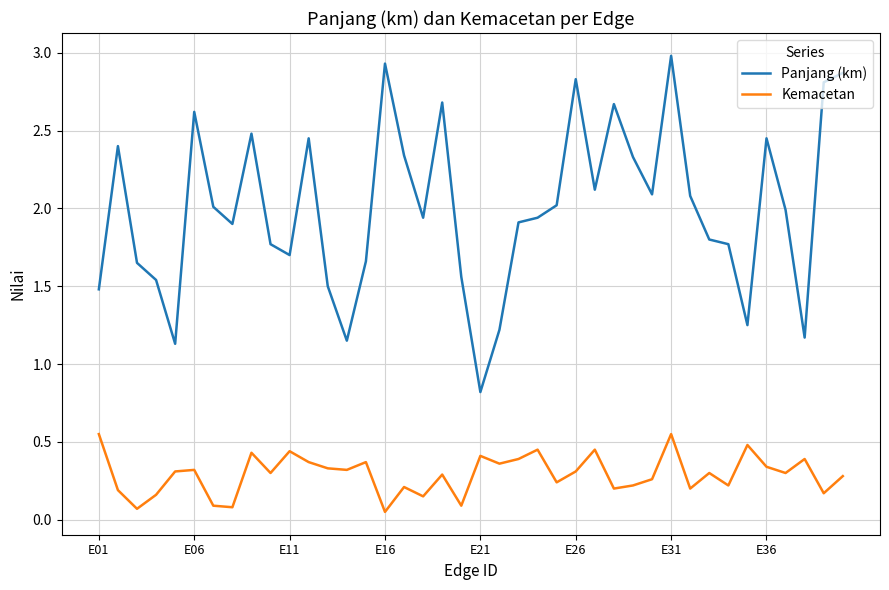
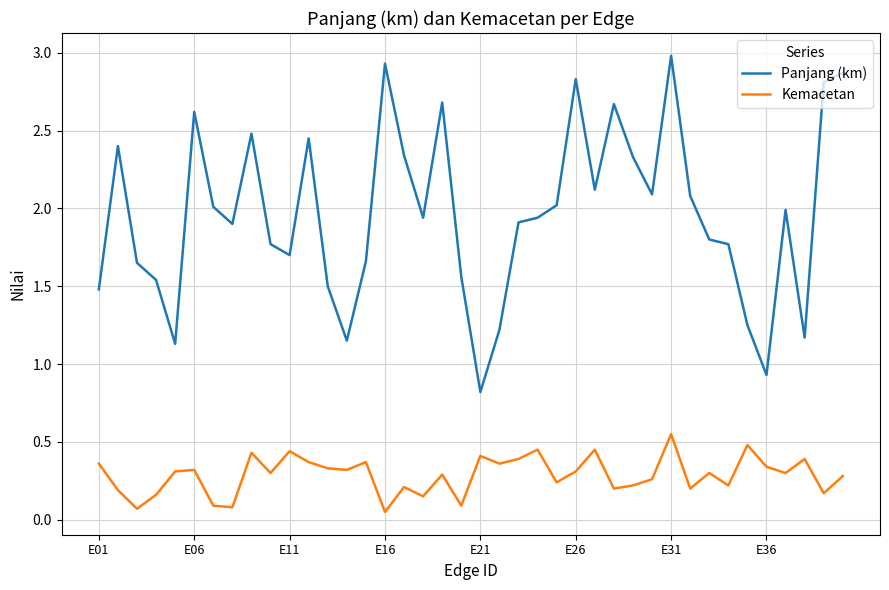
Kemacetan, E01: 0.55 -> 0.36
Panjang (km), E36: 2.45 -> 0.93
